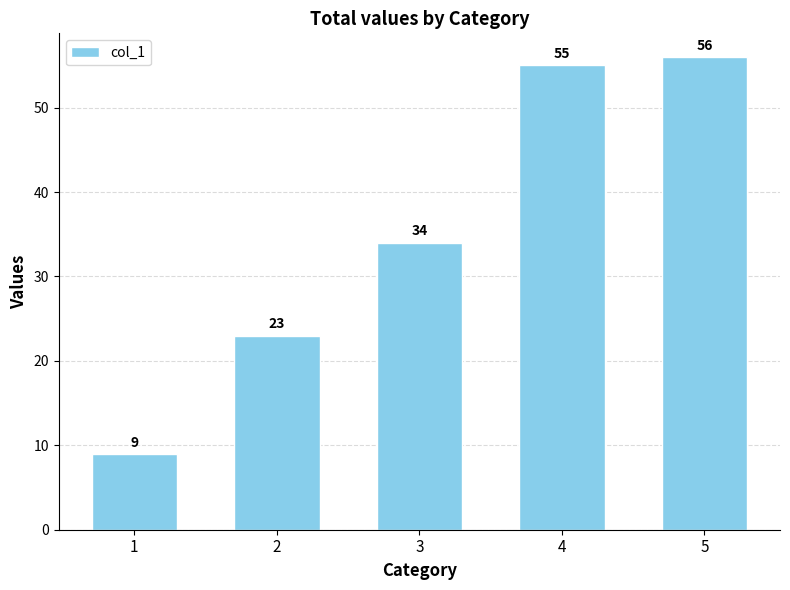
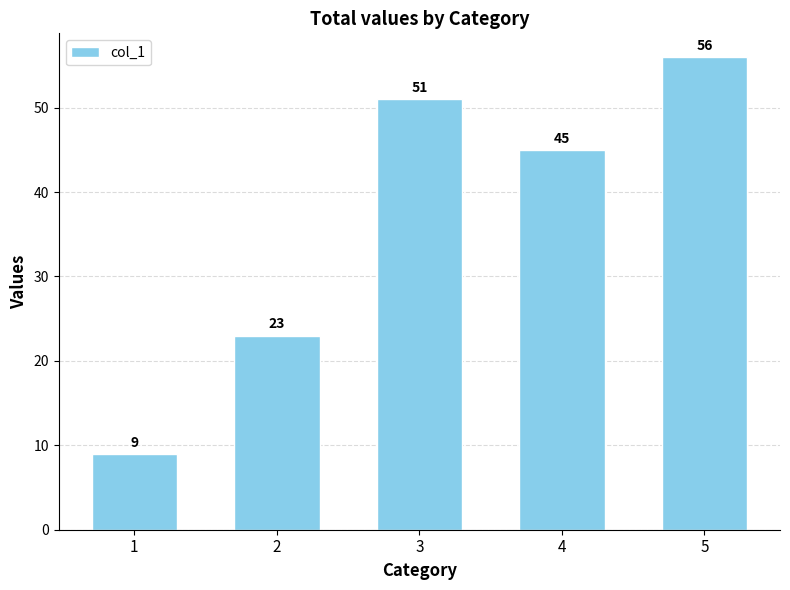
3: 34 -> 51
4: 55 -> 45
